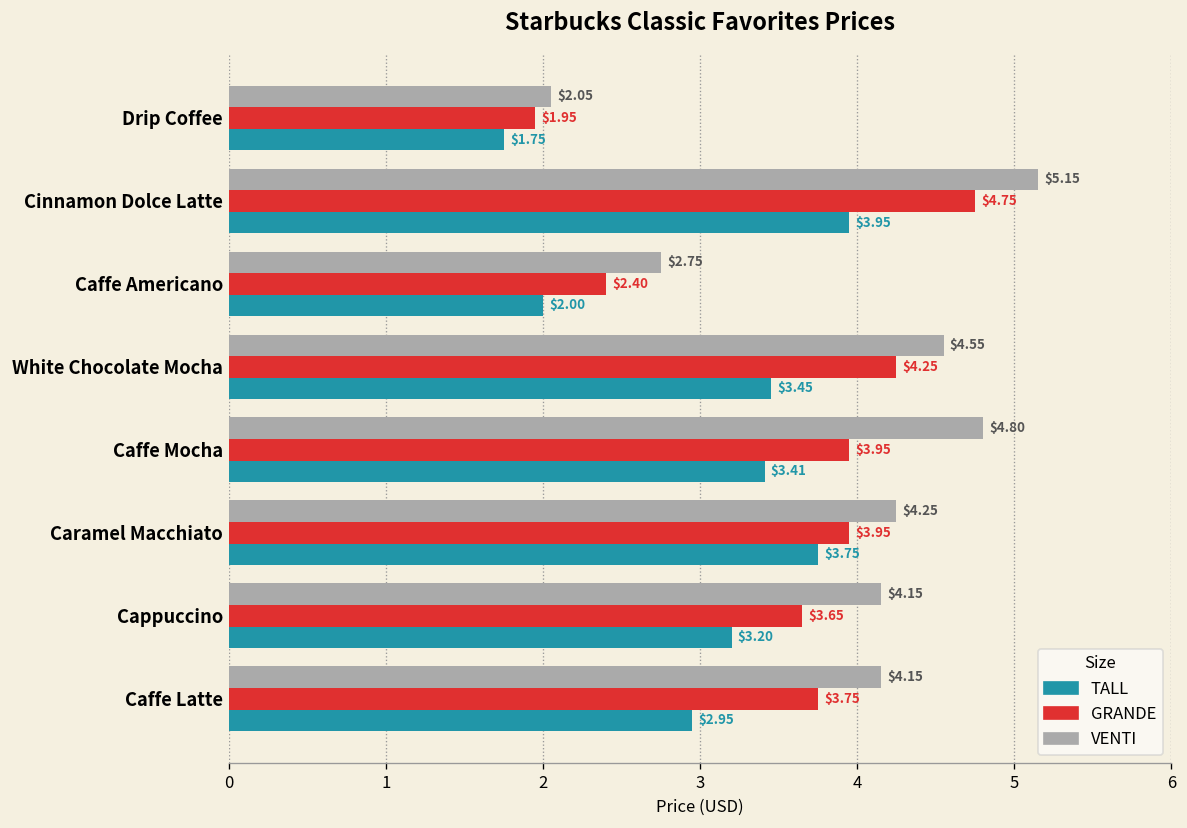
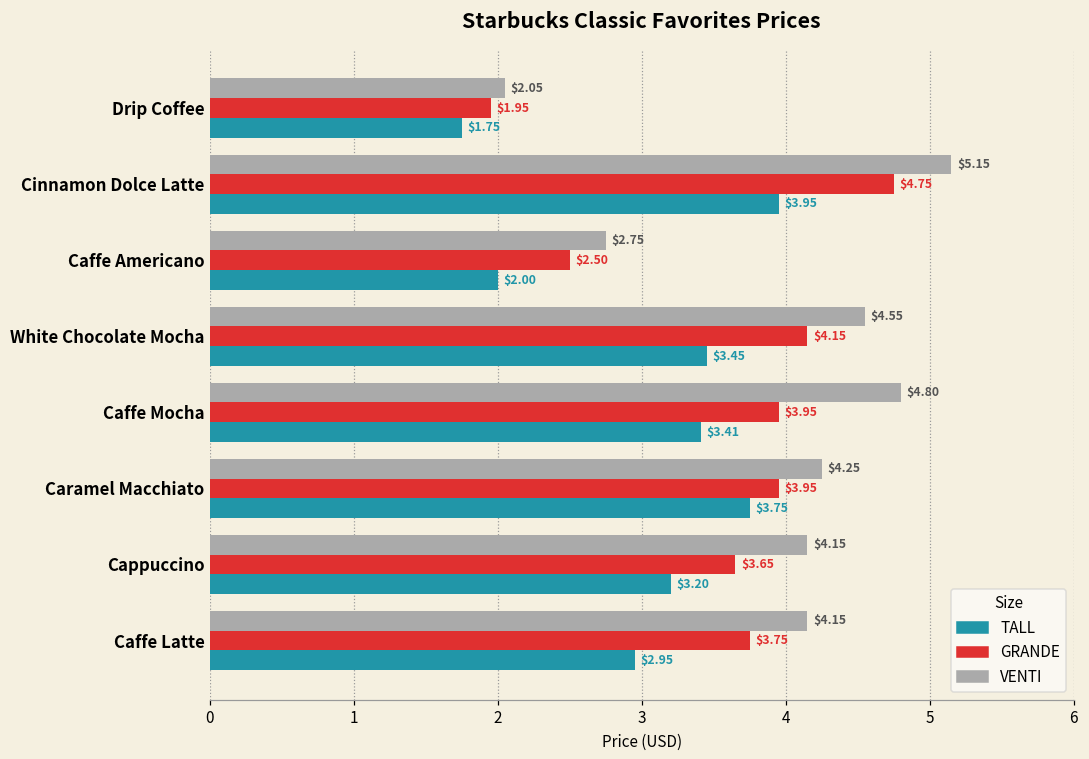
GRANDE, Caffe Americano: $2.40 -> $2.50
GRANDE, White Chocolate Mocha: $4.25 -> $4.15
